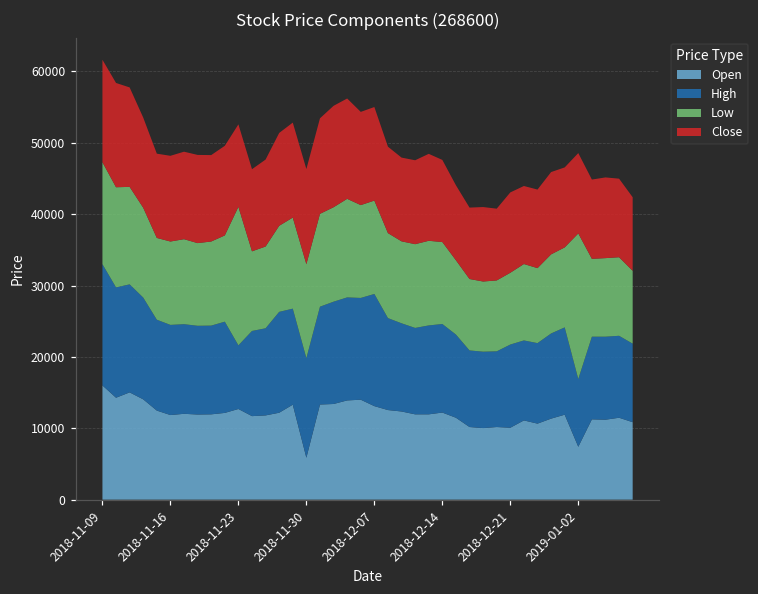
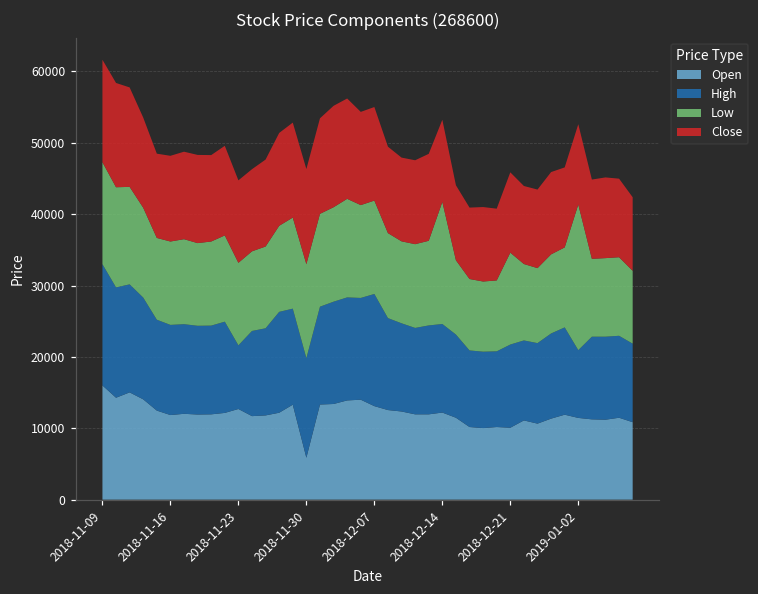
Low, 2018-11-23: 19000 -> 12000
Low, 2018-12-14: 11000 -> 17000
Low, 2018-12-21: 10000 -> 13000
Open, 2019-01-02: 7000 -> 11000
